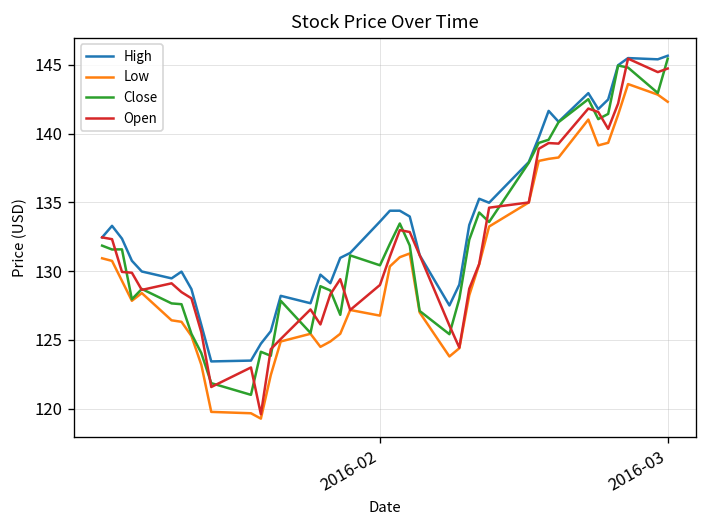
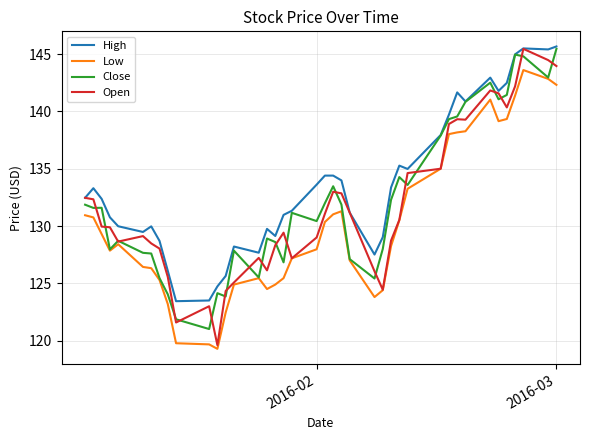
Low, 2016-02: 126.8 -> 128.0
Open, 2016-03: 144.7 -> 144.0
